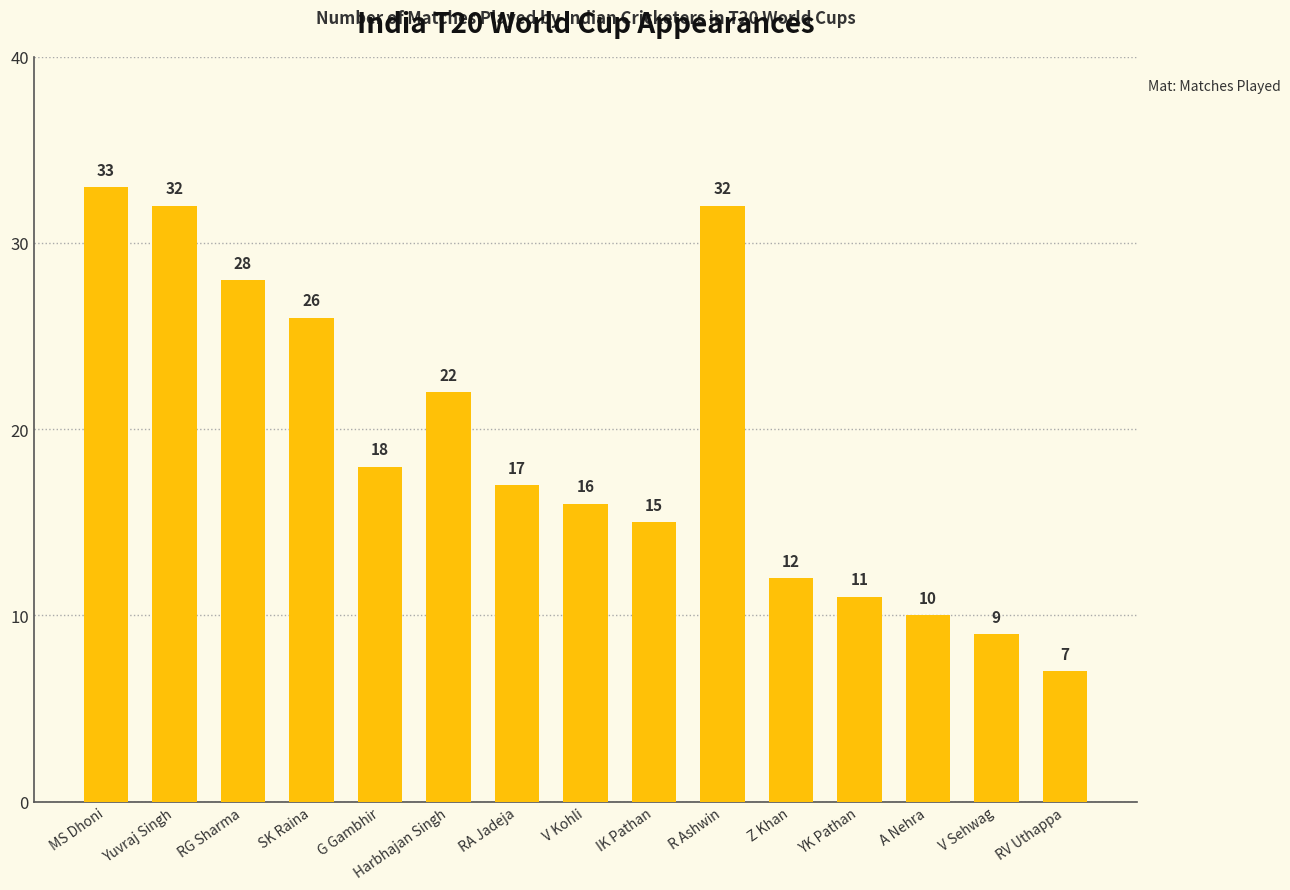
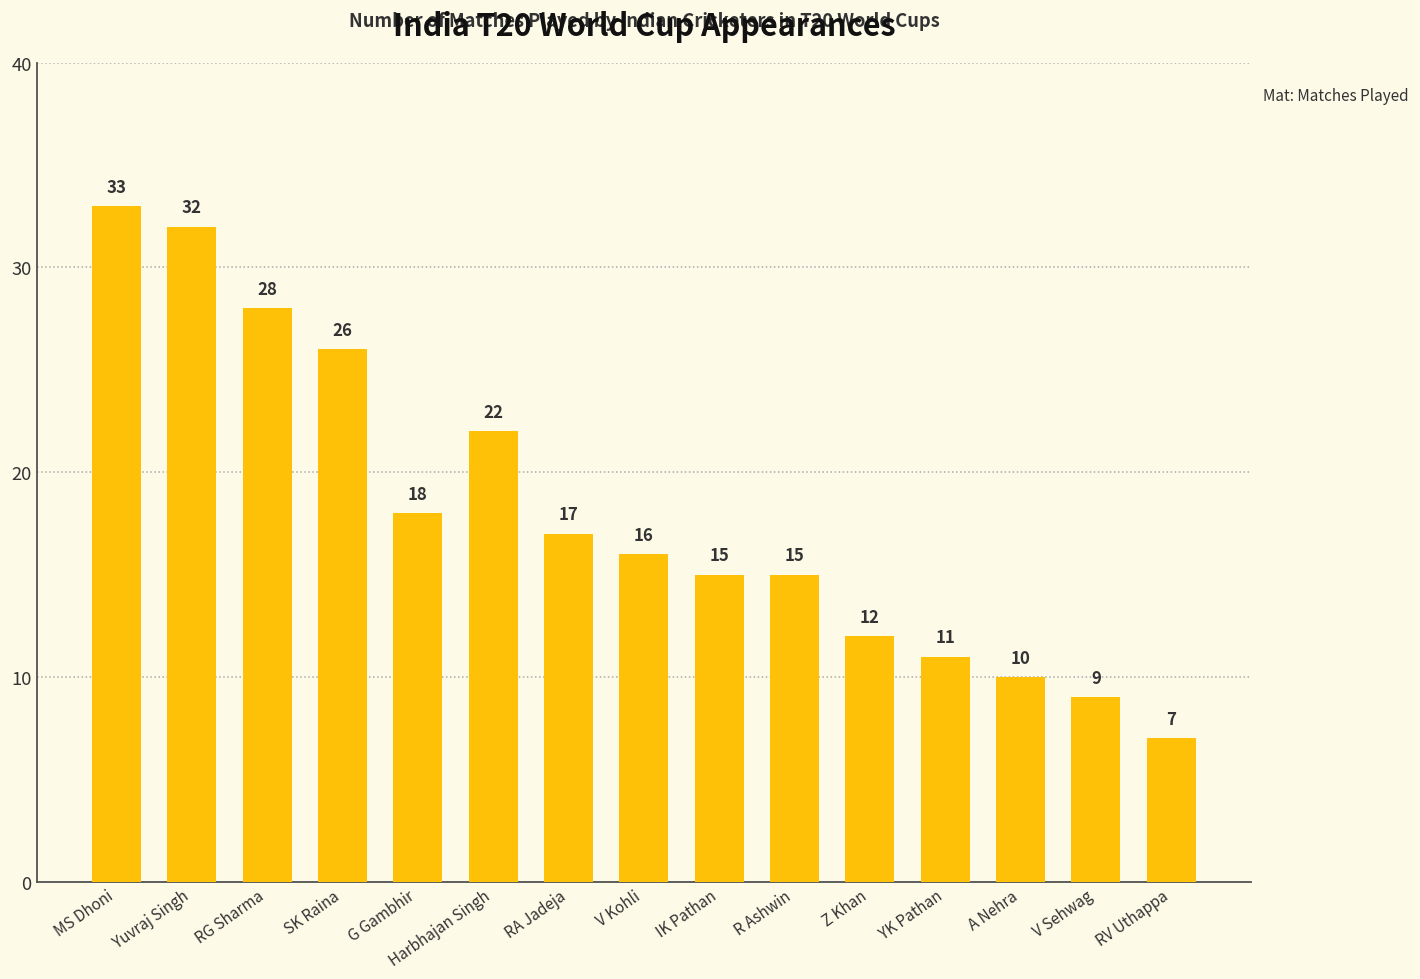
R Ashwin: 32 -> 15
